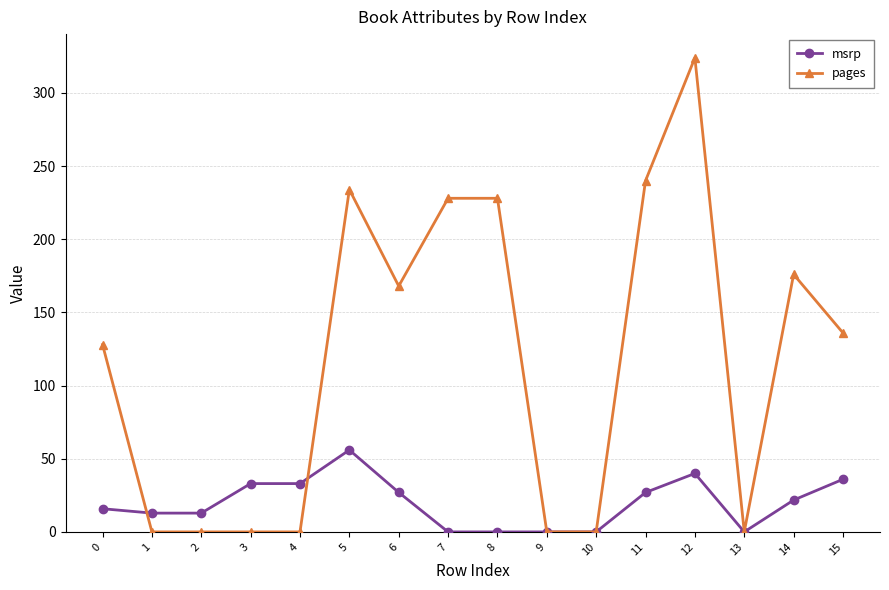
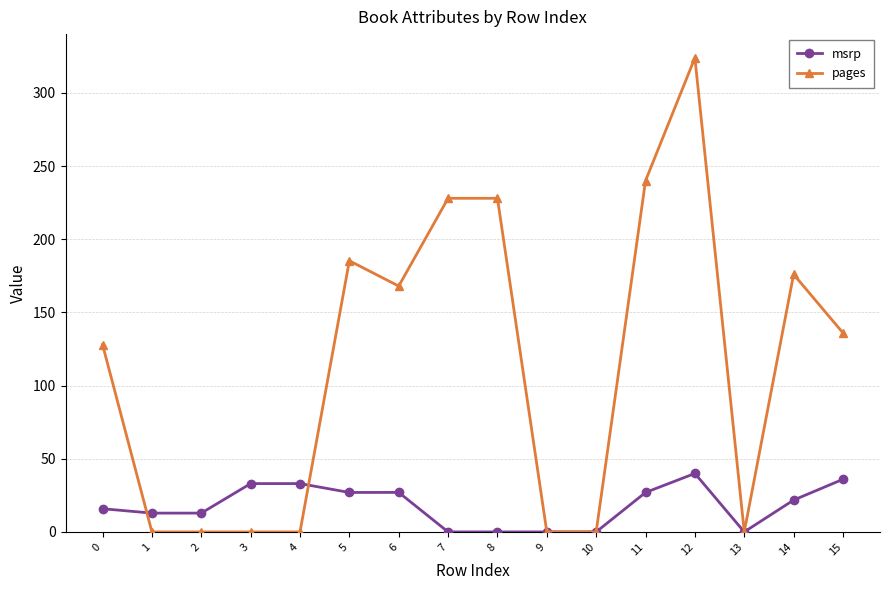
msrp, 5: 56 -> 27
pages, 5: 234 -> 185
